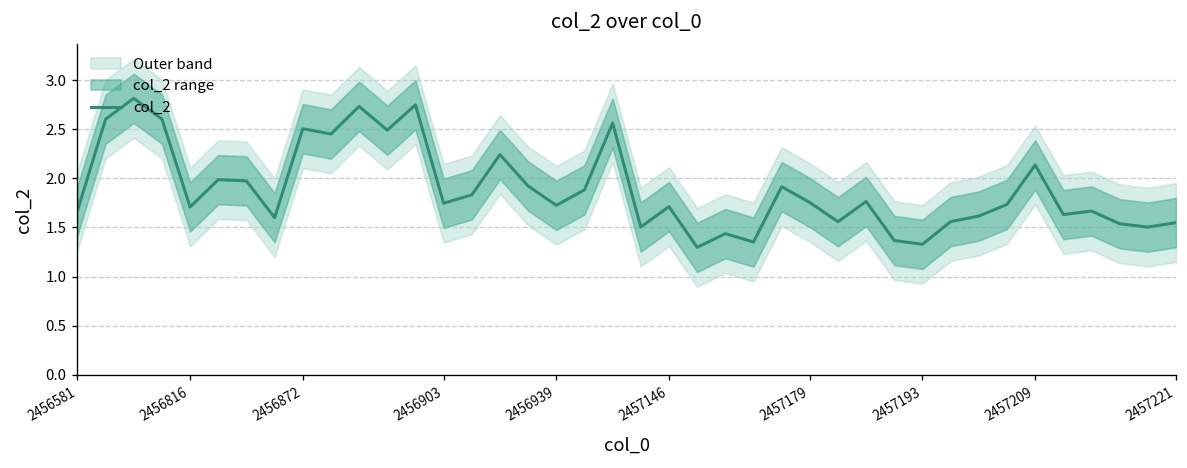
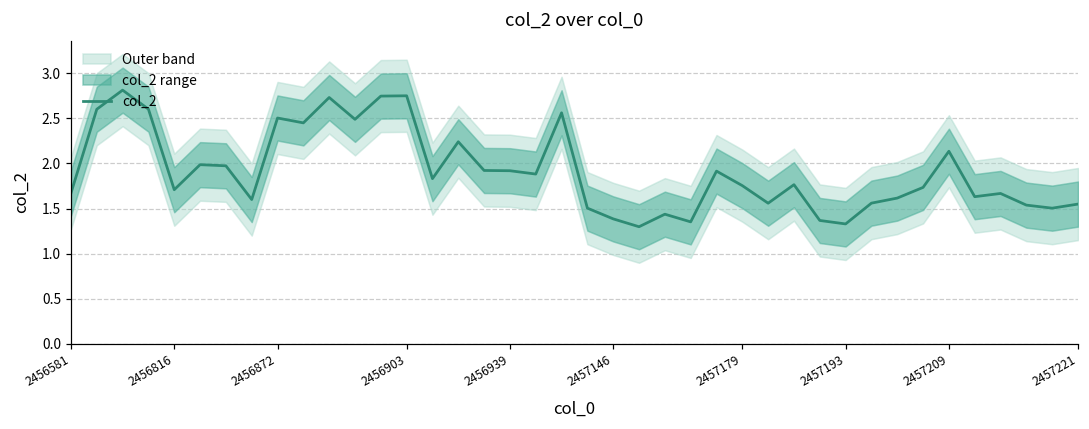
col_2, 2456903: 1.7 -> 2.8
col_2, 2456939: 1.7 -> 1.9
col_2, 2457146: 1.7 -> 1.4
